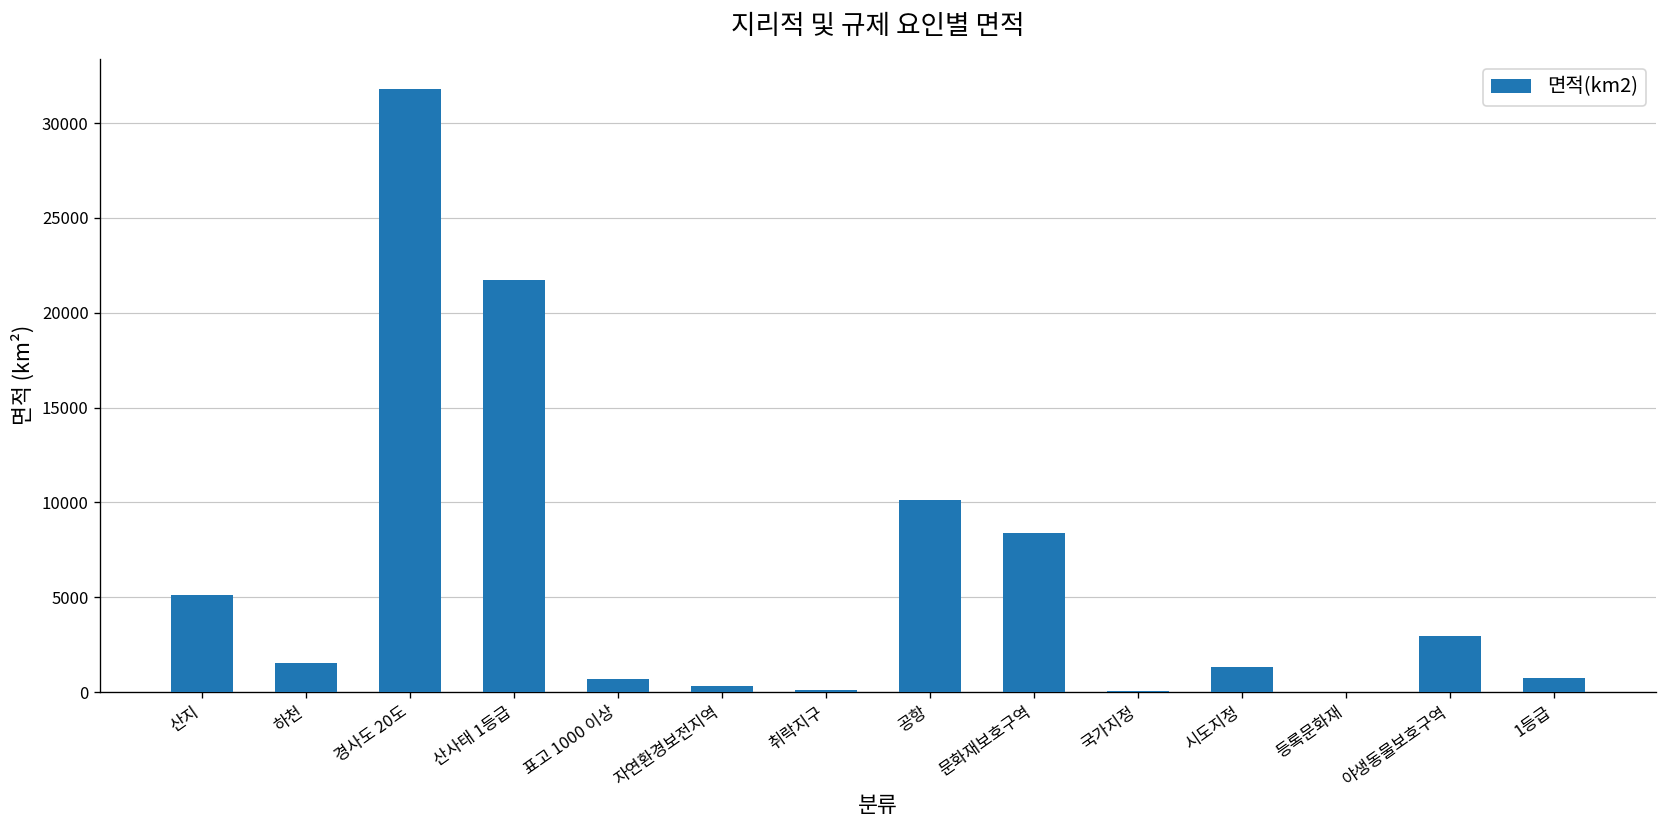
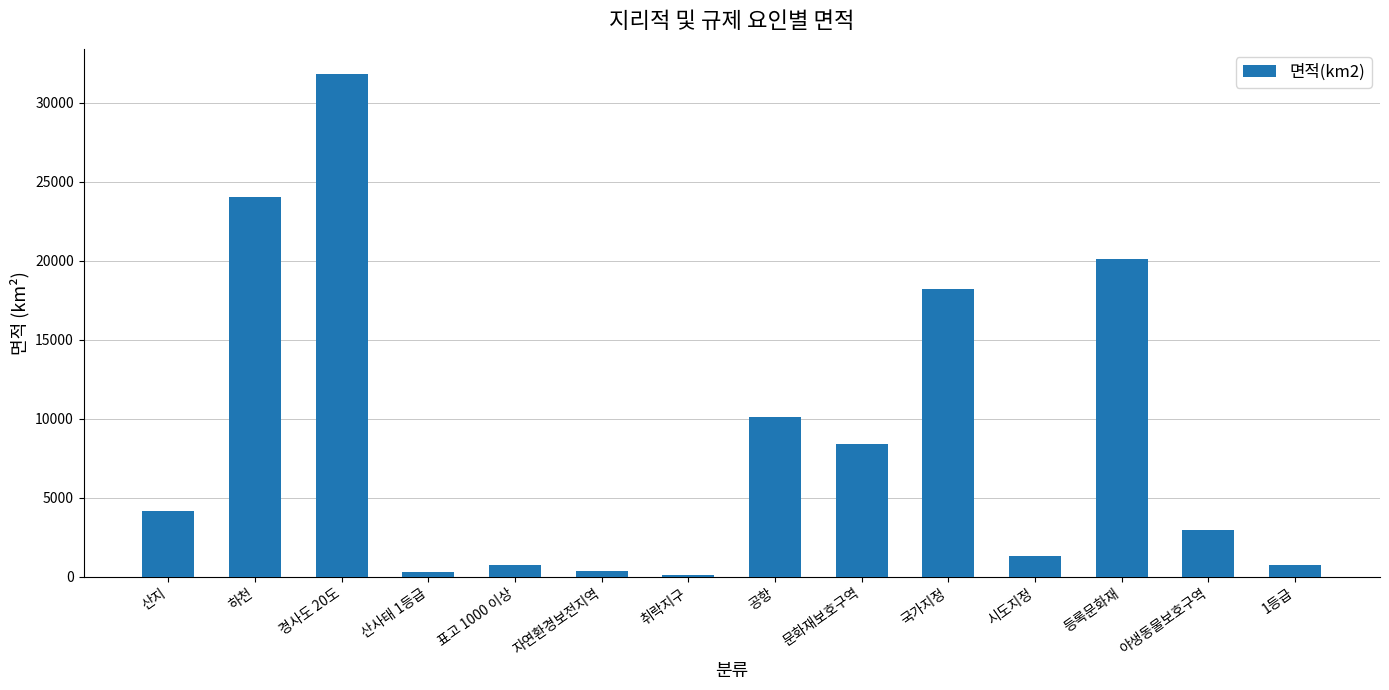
산지: 5100 -> 4200
하천: 1600 -> 24000
산사태 1등급: 21700 -> 300
국가지정: 100 -> 18200
등록문화재: 0 -> 20100
